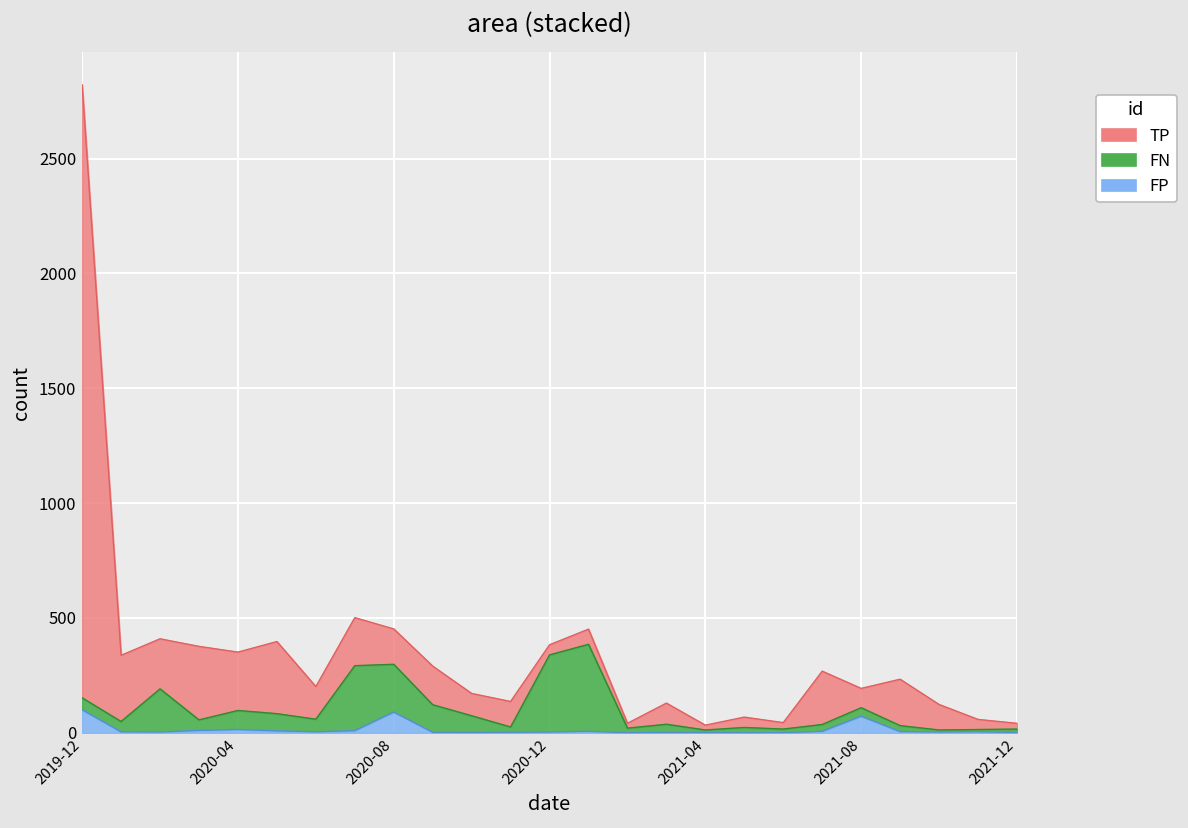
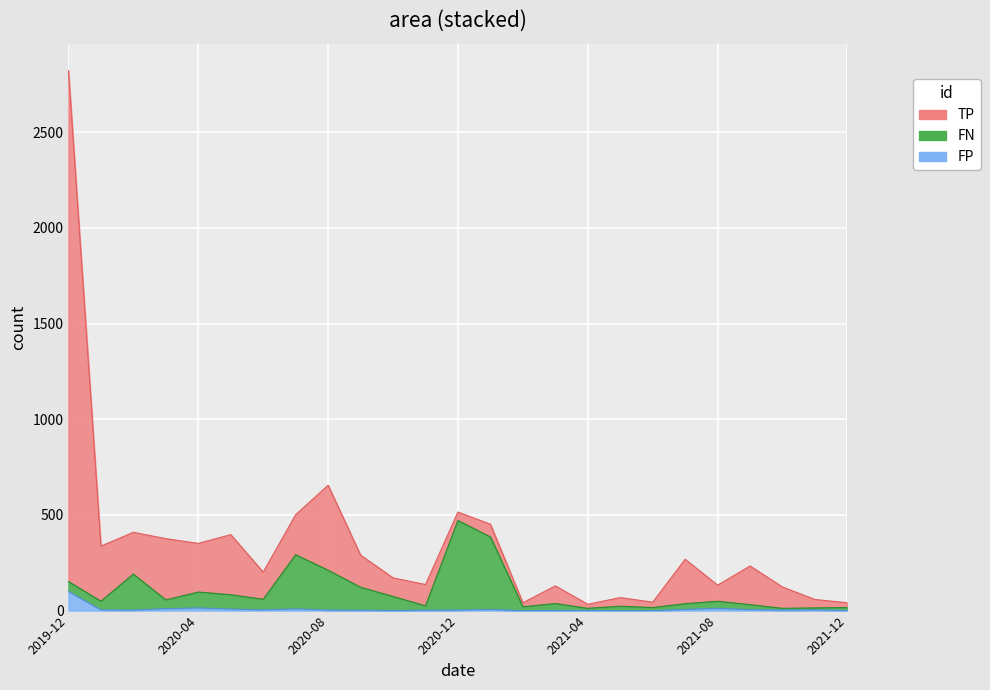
TP, 2020-08: 150 -> 440
FP, 2020-08: 90 -> 0
FN, 2020-12: 340 -> 470
FP, 2021-08: 70 -> 10
